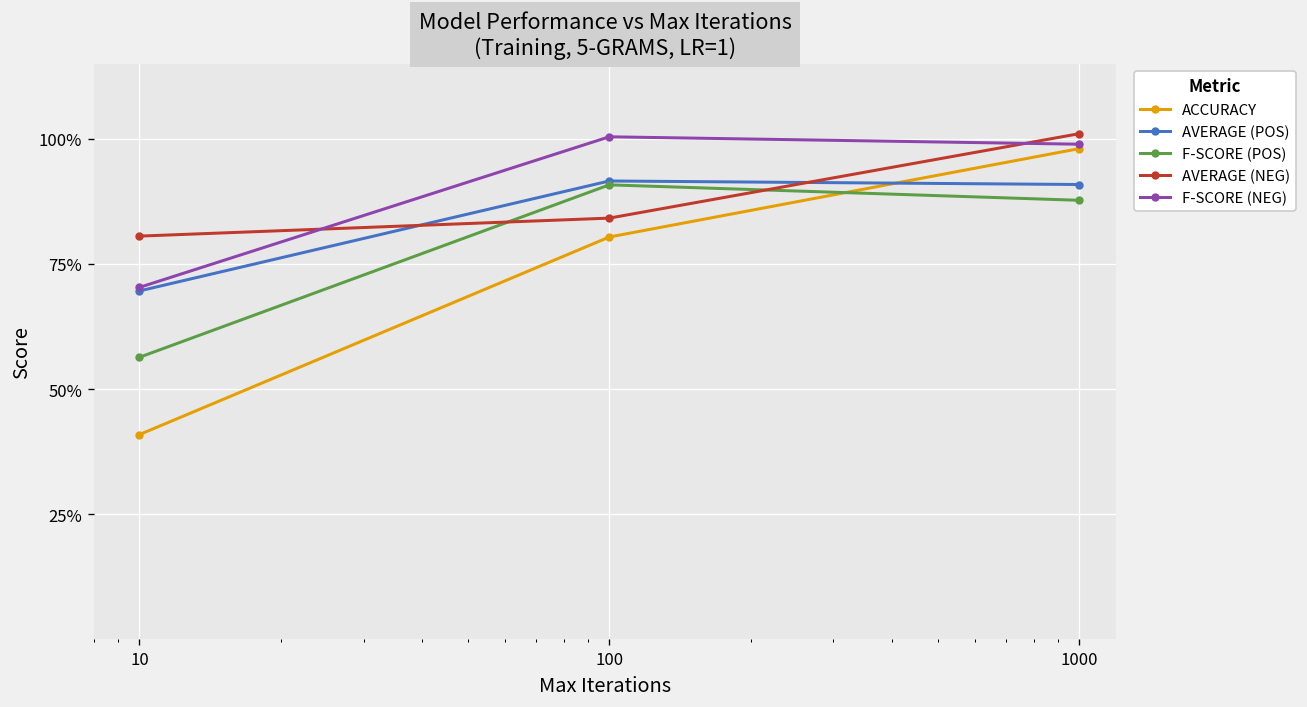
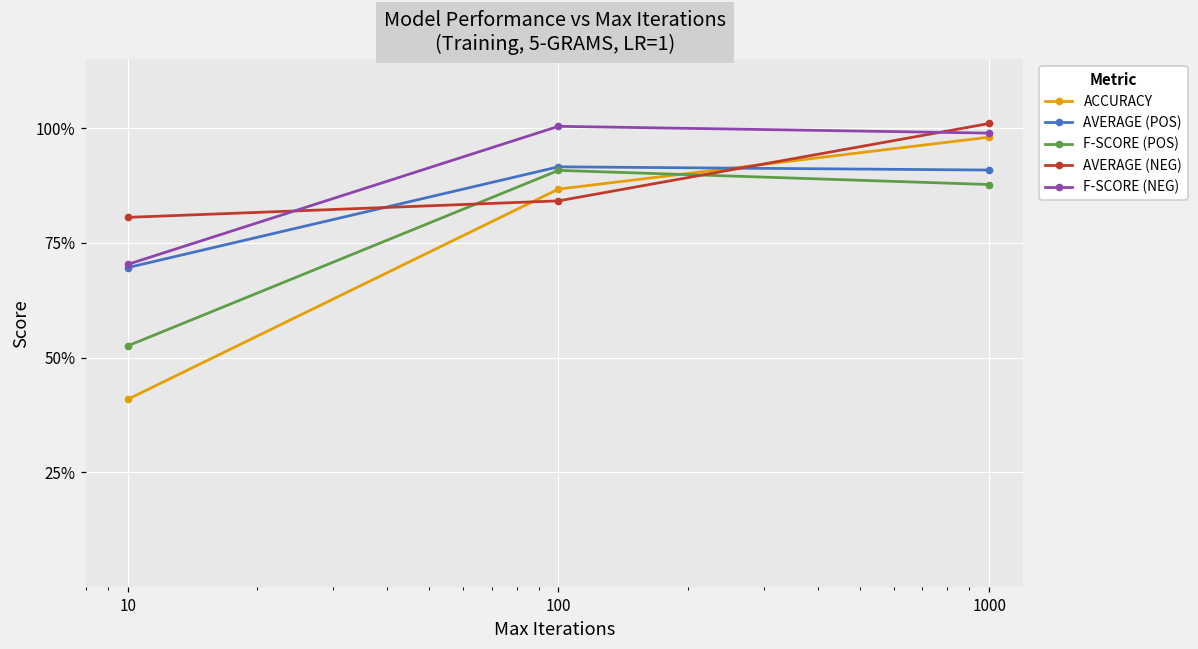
F-SCORE (POS), 10: 56% -> 53%
ACCURACY, 100: 80% -> 87%
